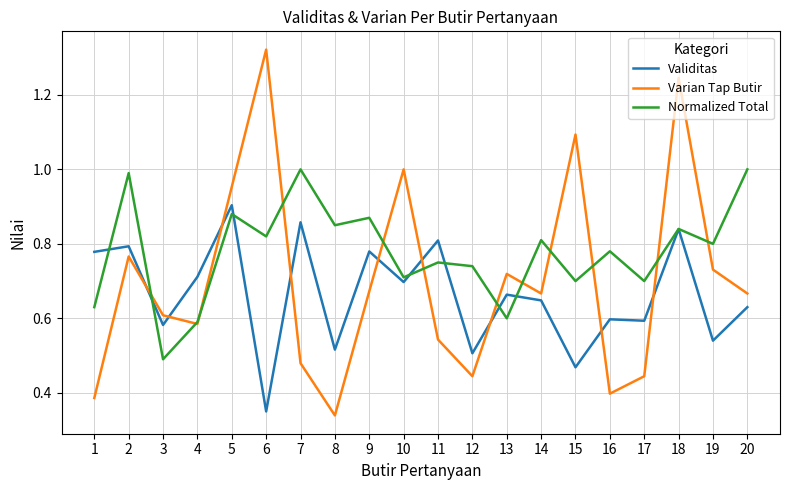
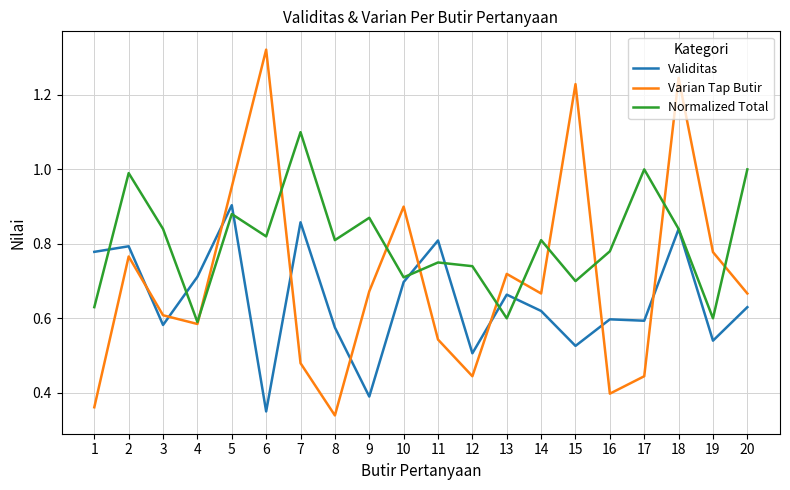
Varian Tap Butir, 1: 0.39 -> 0.36
Normalized Total, 3: 0.49 -> 0.84
Normalized Total, 7: 1.0 -> 1.1
Validitas, 8: 0.52 -> 0.58
Normalized Total, 8: 0.85 -> 0.81
Validitas, 9: 0.78 -> 0.39
Varian Tap Butir, 10: 1.0 -> 0.9
Validitas, 14: 0.65 -> 0.62
Validitas, 15: 0.47 -> 0.53
Varian Tap Butir, 15: 1.09 -> 1.23
Normalized Total, 17: 0.7 -> 1.0
Varian Tap Butir, 19: 0.73 -> 0.78
Normalized Total, 19: 0.8 -> 0.6
